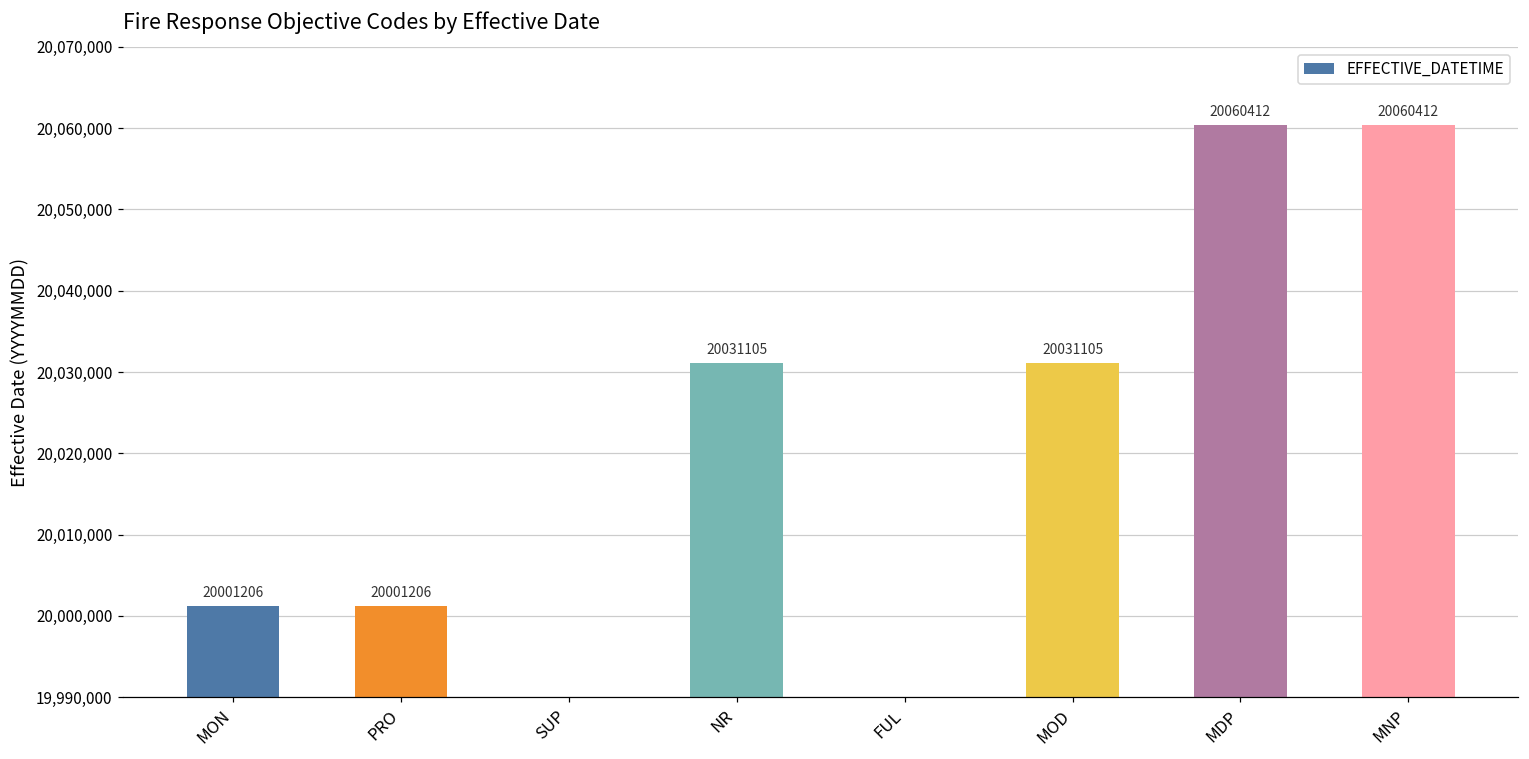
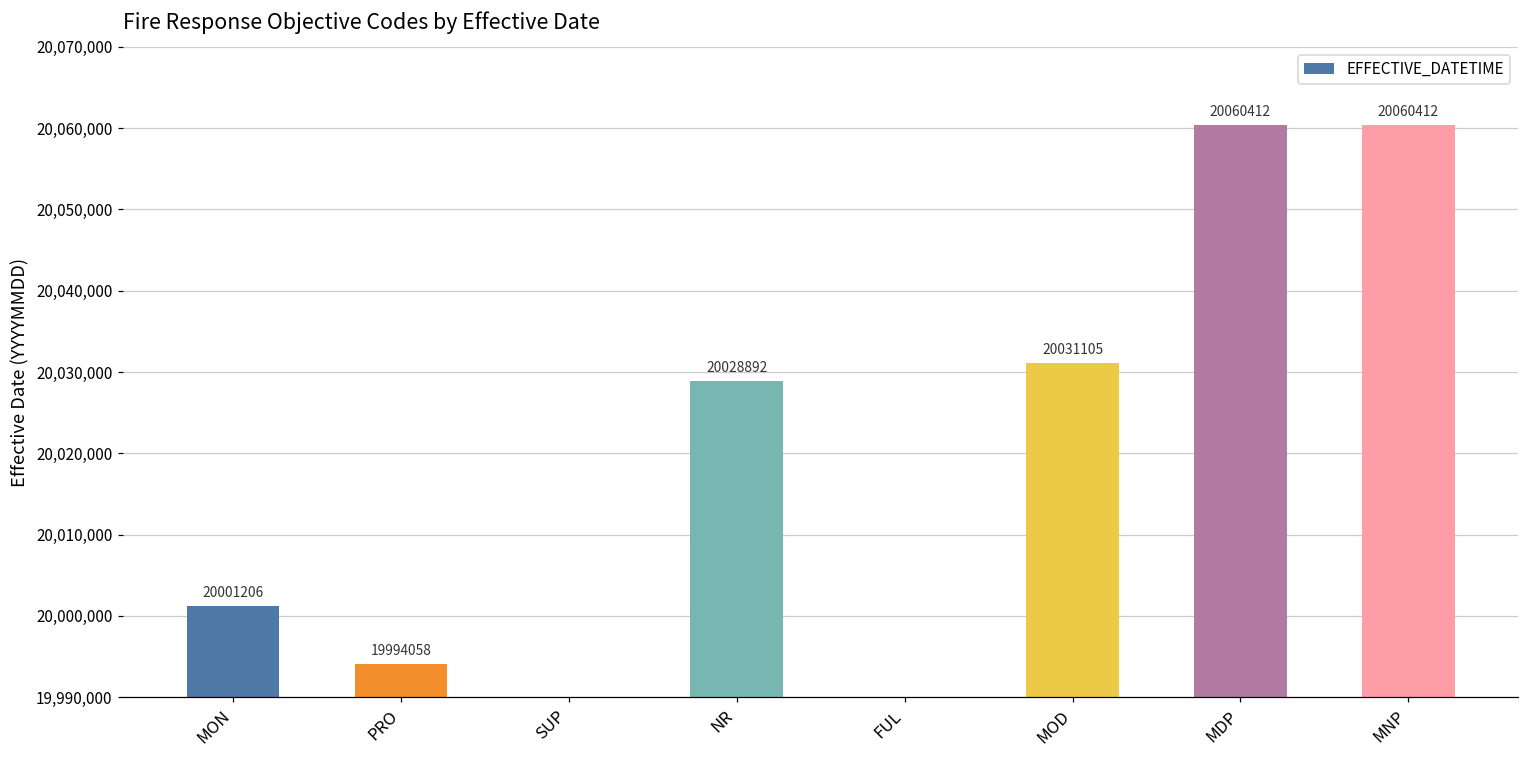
PRO: 20001206 -> 19994058
NR: 20031105 -> 20028892
